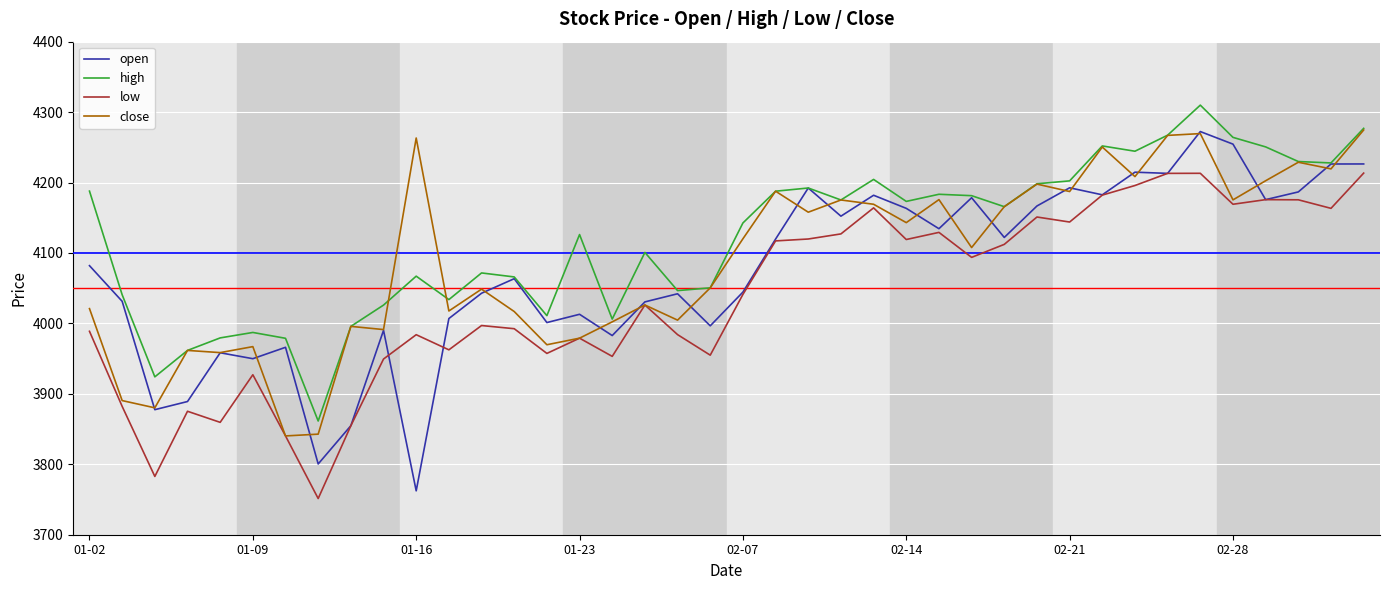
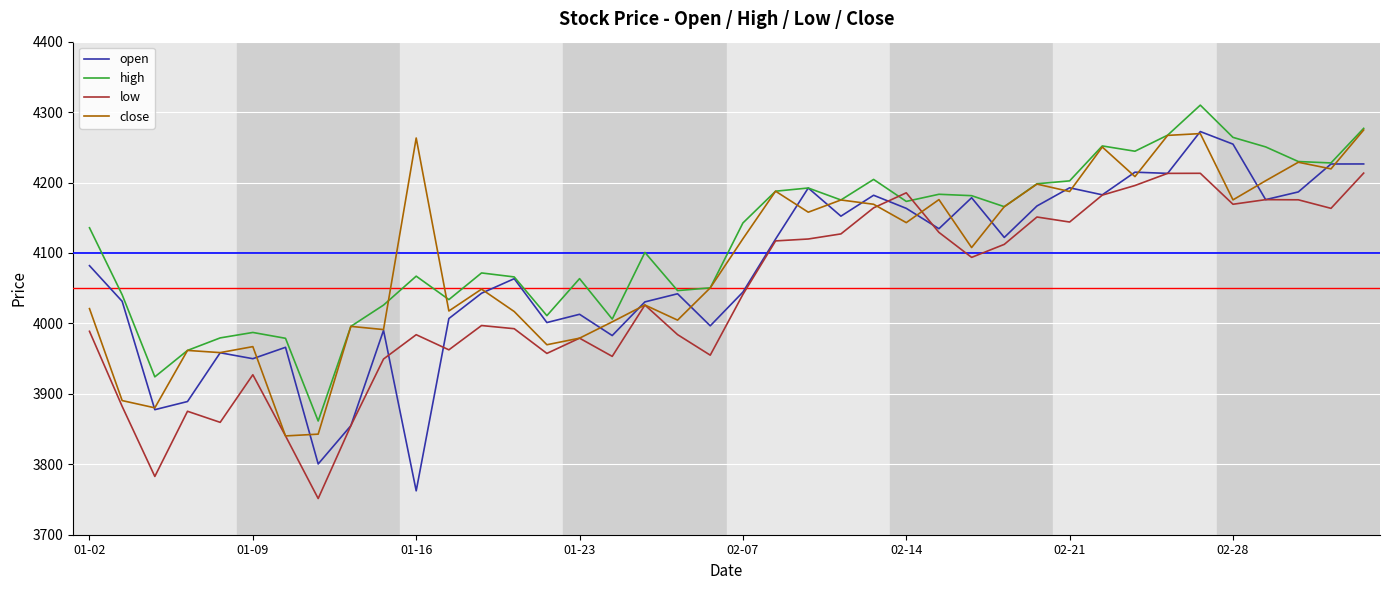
high, 01-02: 4190 -> 4140
high, 01-23: 4130 -> 4060
low, 02-14: 4120 -> 4190
